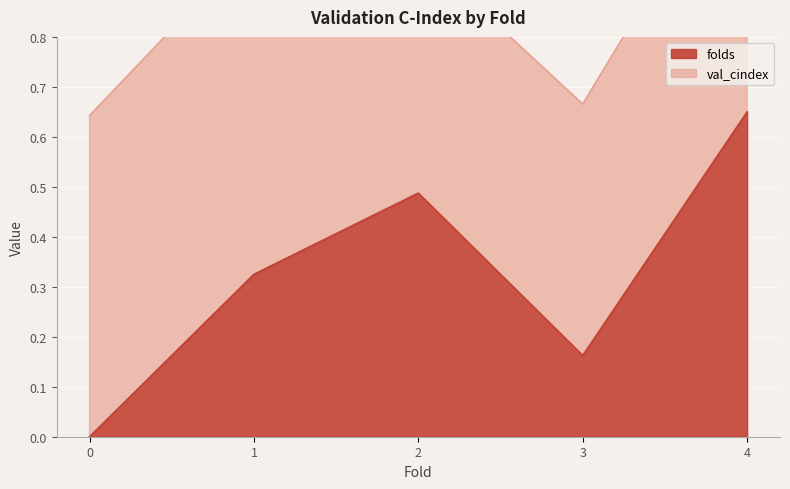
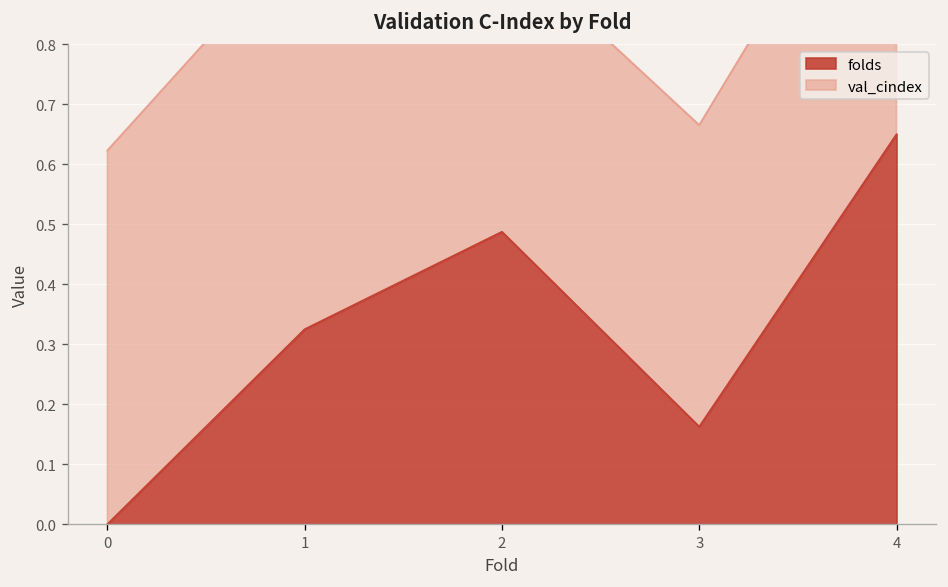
val_cindex, 0: 0.64 -> 0.62
